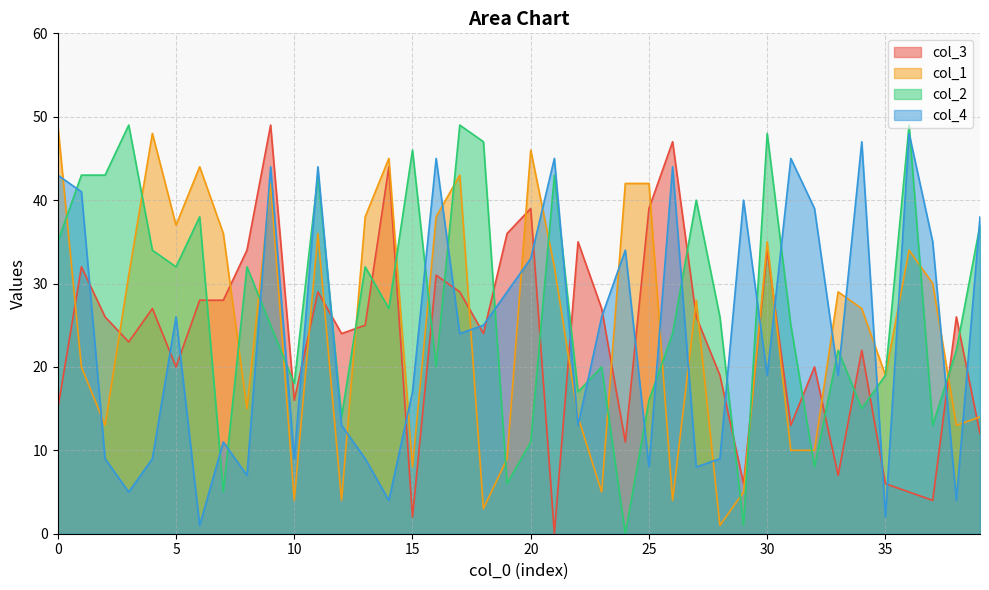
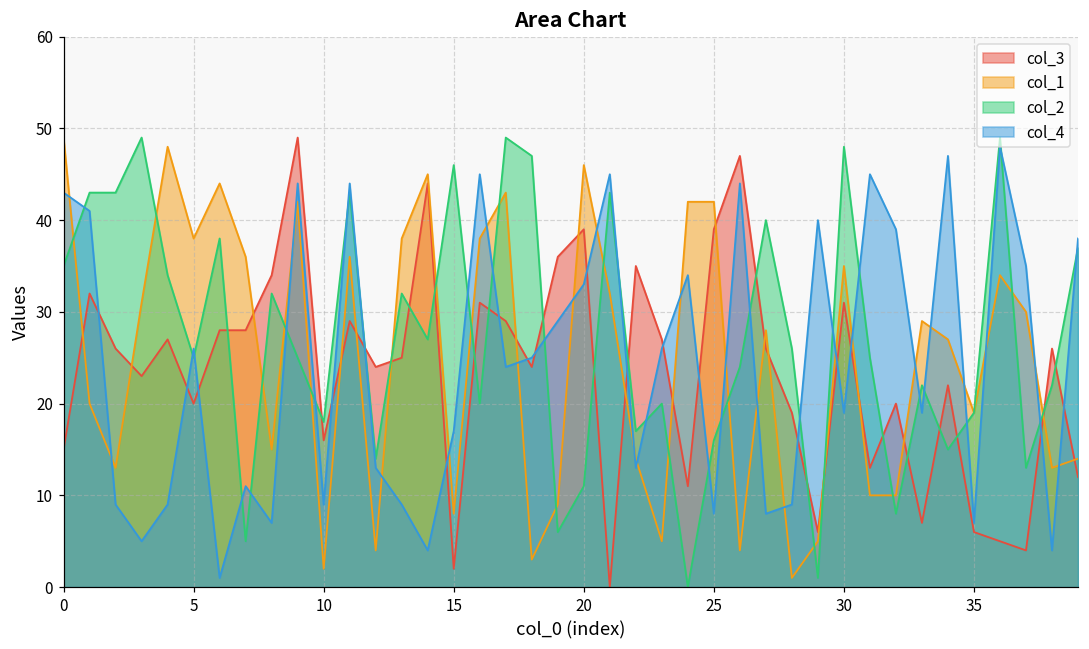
col_1, 5: 37 -> 38
col_2, 5: 32 -> 25
col_1, 10: 4 -> 2
col_3, 30: 34 -> 31
col_4, 35: 2 -> 7
